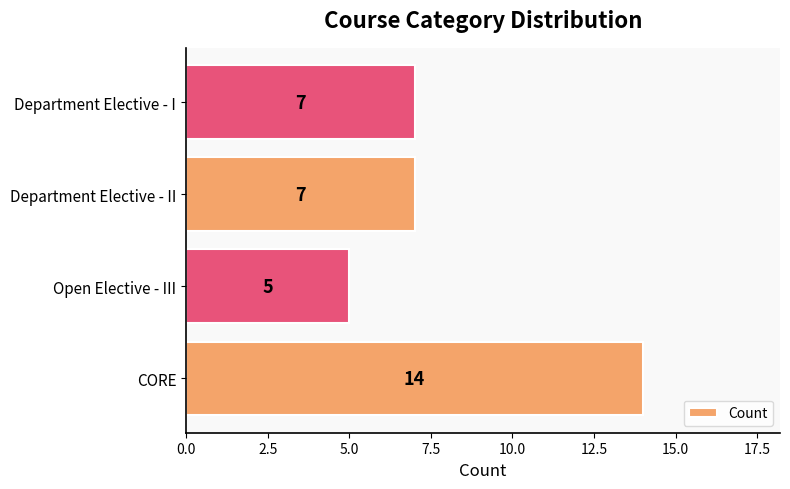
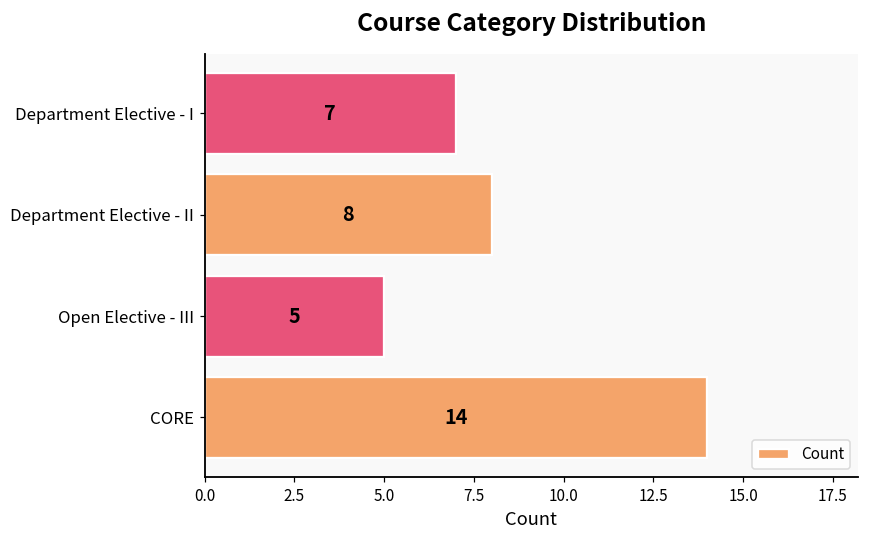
Department Elective - II: 7 -> 8
